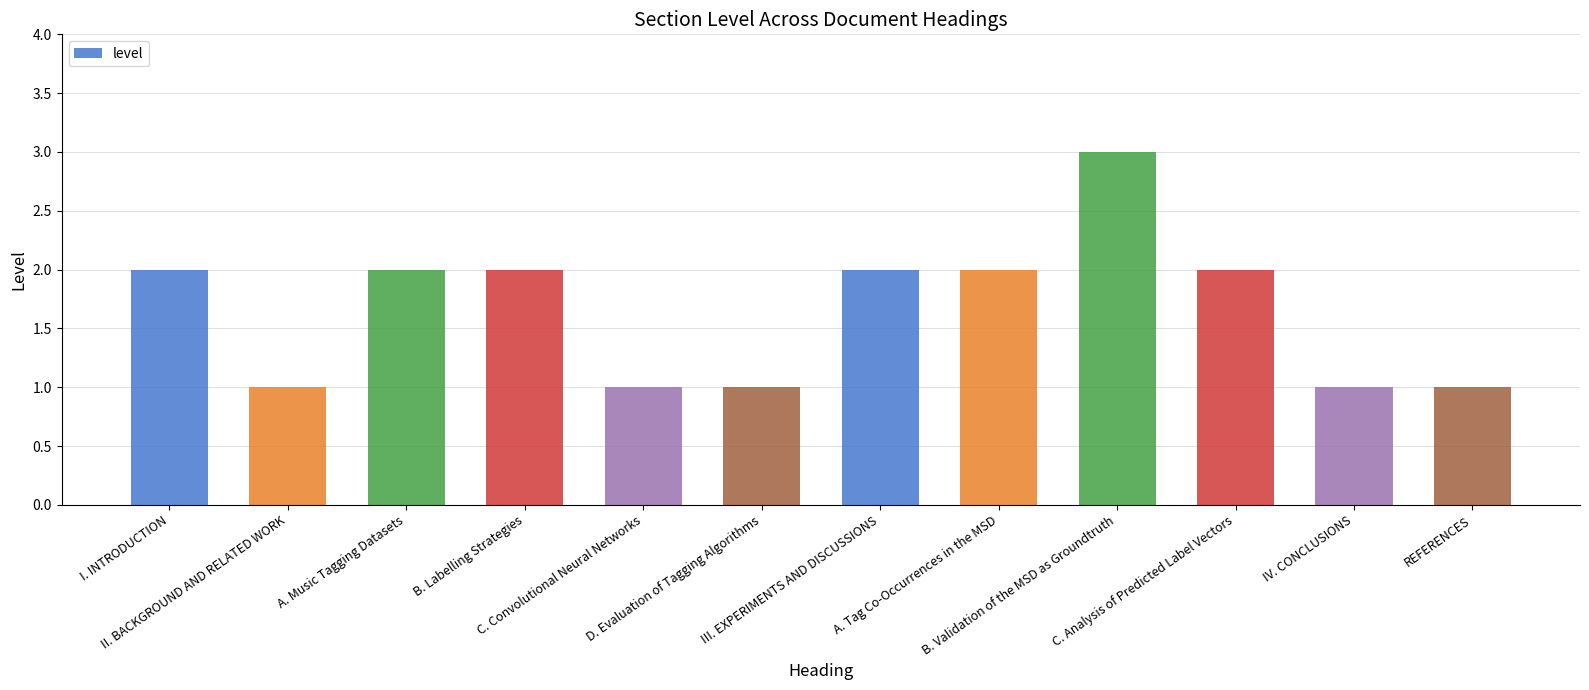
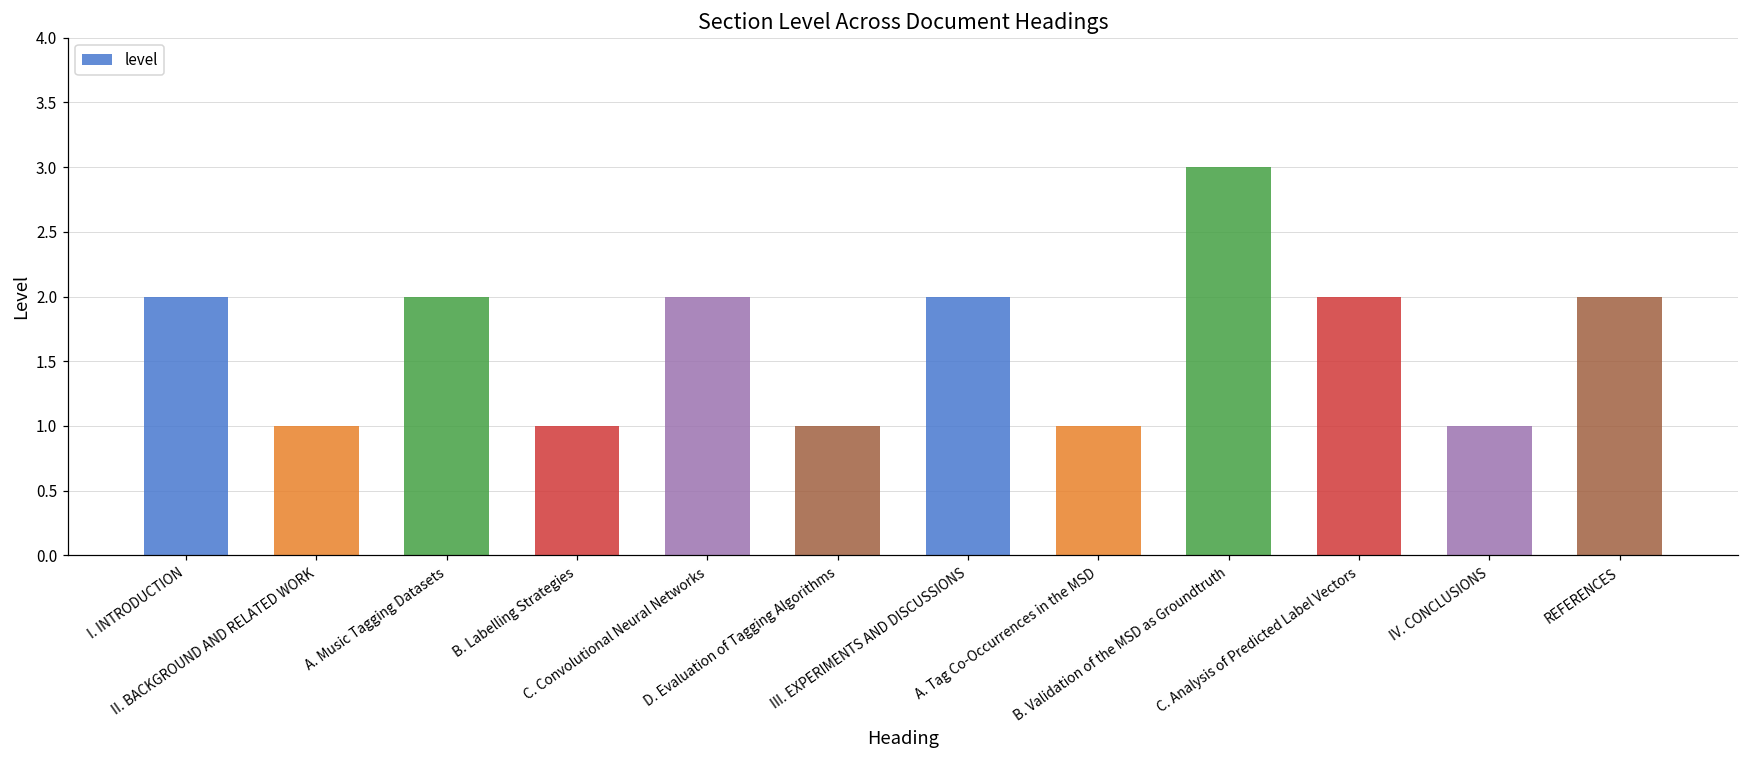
B. Labelling Strategies: 2 -> 1
C. Convolutional Neural Networks: 1 -> 2
A. Tag Co-Occurrences in the MSD: 2 -> 1
REFERENCES: 1 -> 2
